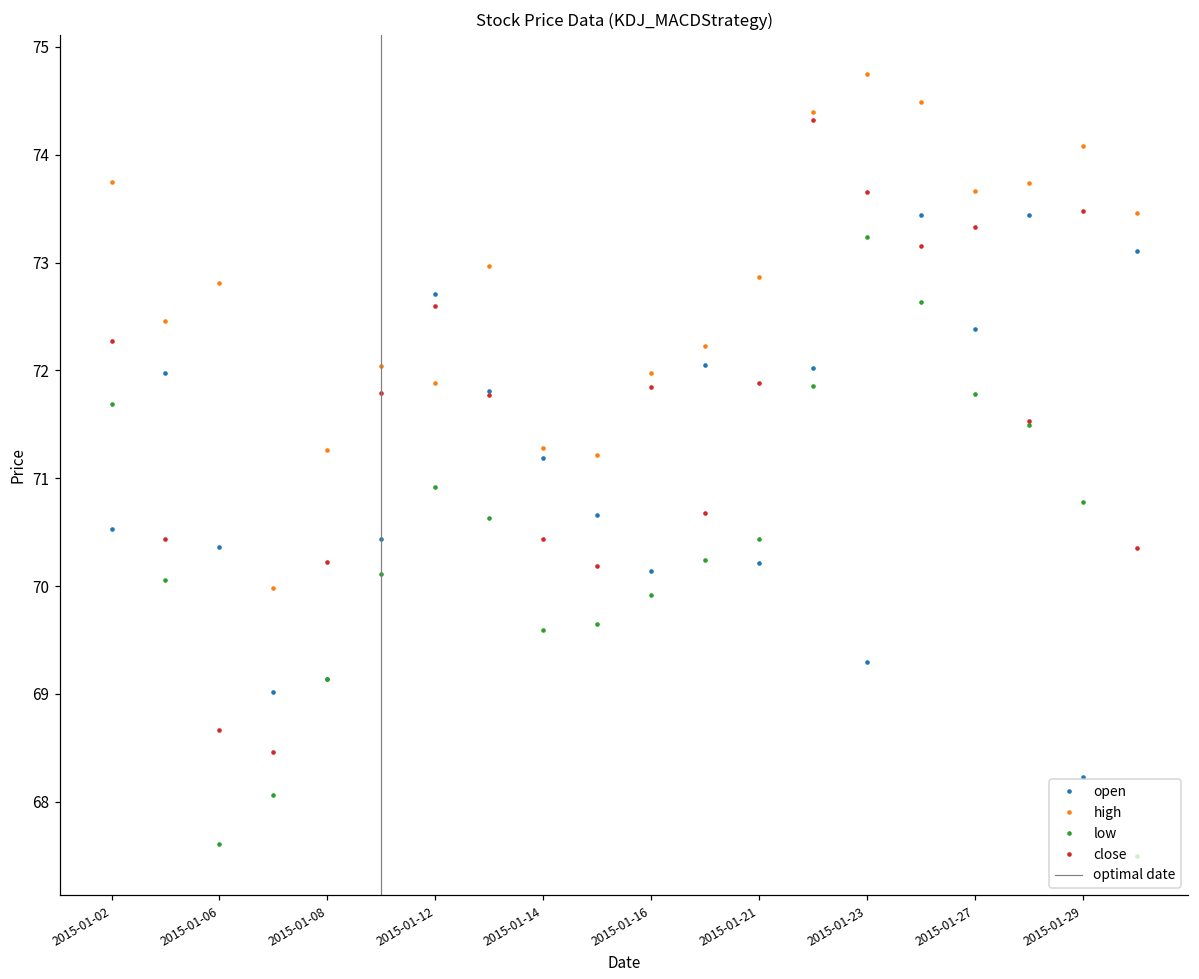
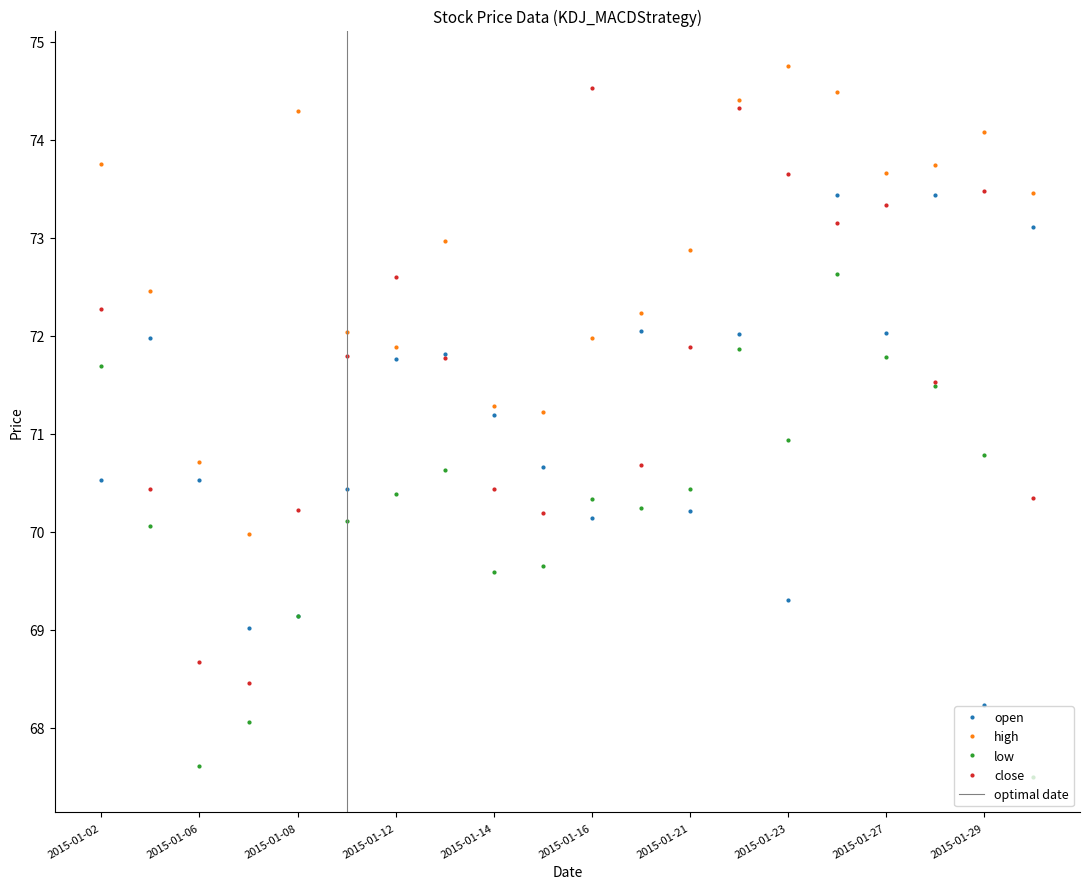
open, 2015-01-06: 70.4 -> 70.5
high, 2015-01-06: 72.8 -> 70.7
high, 2015-01-08: 71.3 -> 74.3
open, 2015-01-12: 72.7 -> 71.8
low, 2015-01-12: 70.9 -> 70.4
low, 2015-01-16: 69.9 -> 70.3
close, 2015-01-16: 71.9 -> 74.5
low, 2015-01-23: 73.2 -> 70.9
open, 2015-01-27: 72.4 -> 72.0
